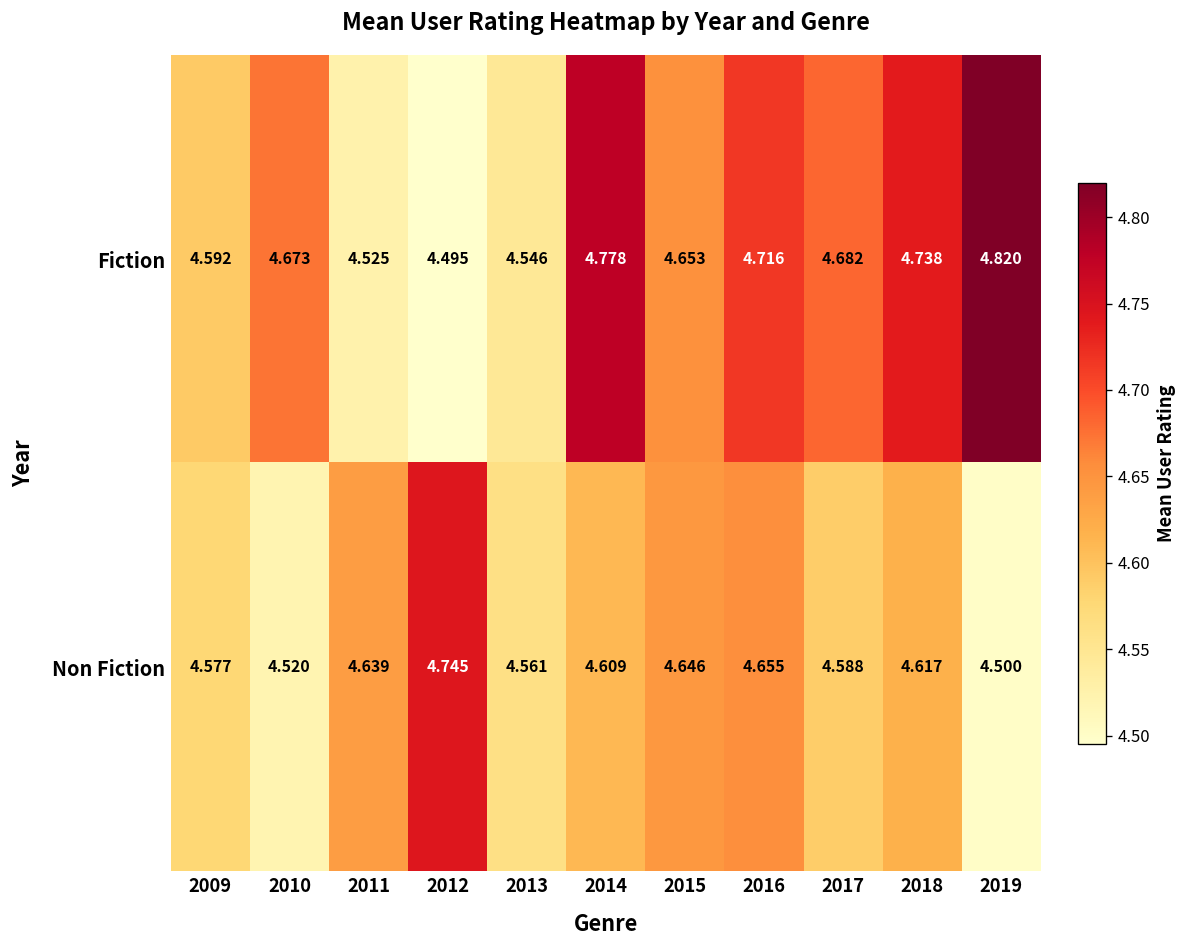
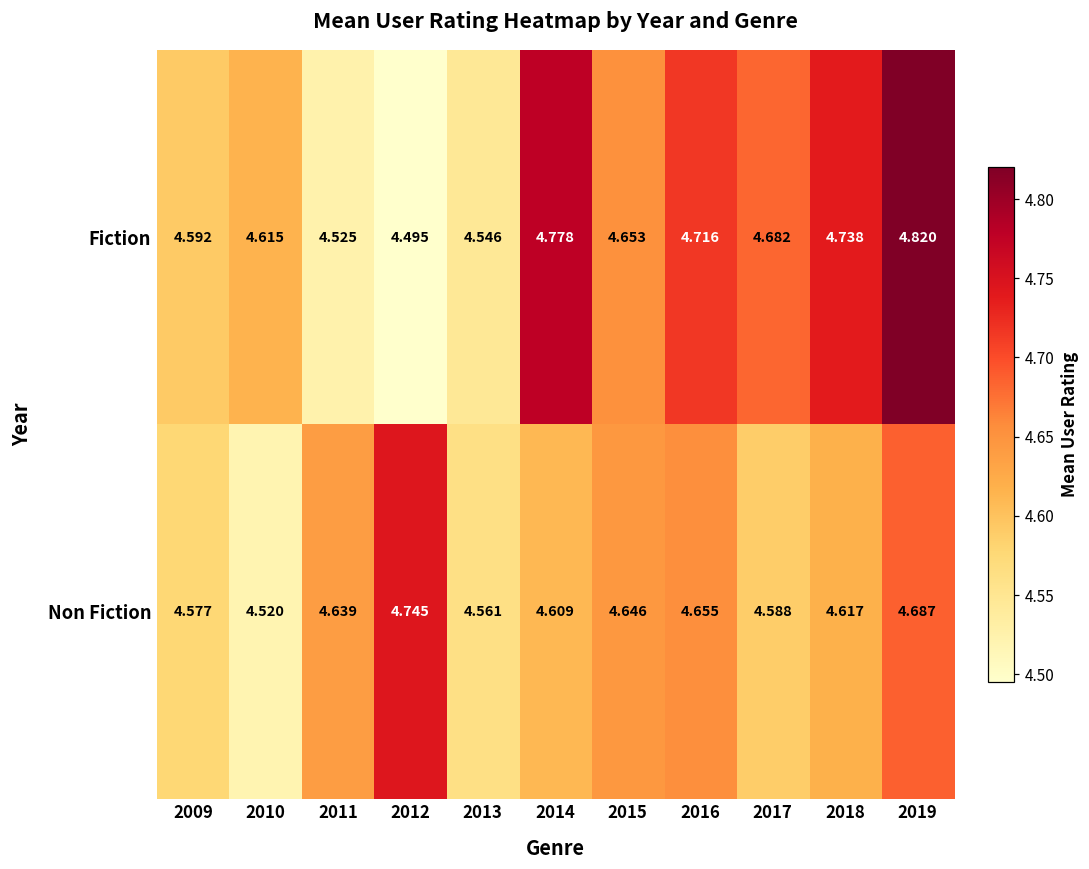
Fiction, 2010: 4.673 -> 4.615
Non Fiction, 2019: 4.500 -> 4.687
